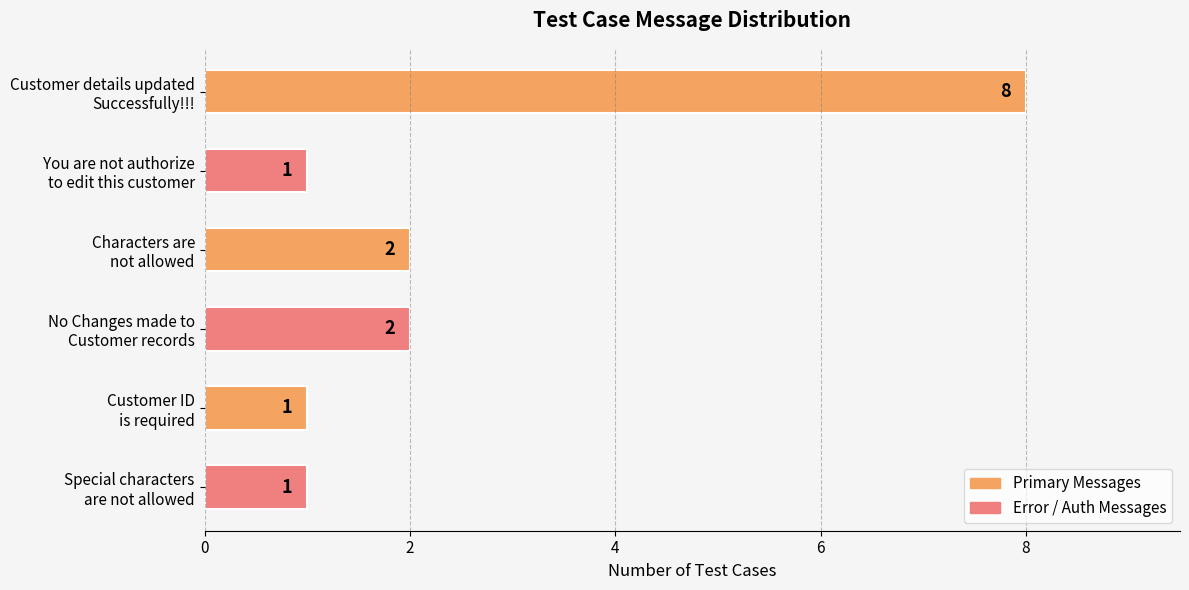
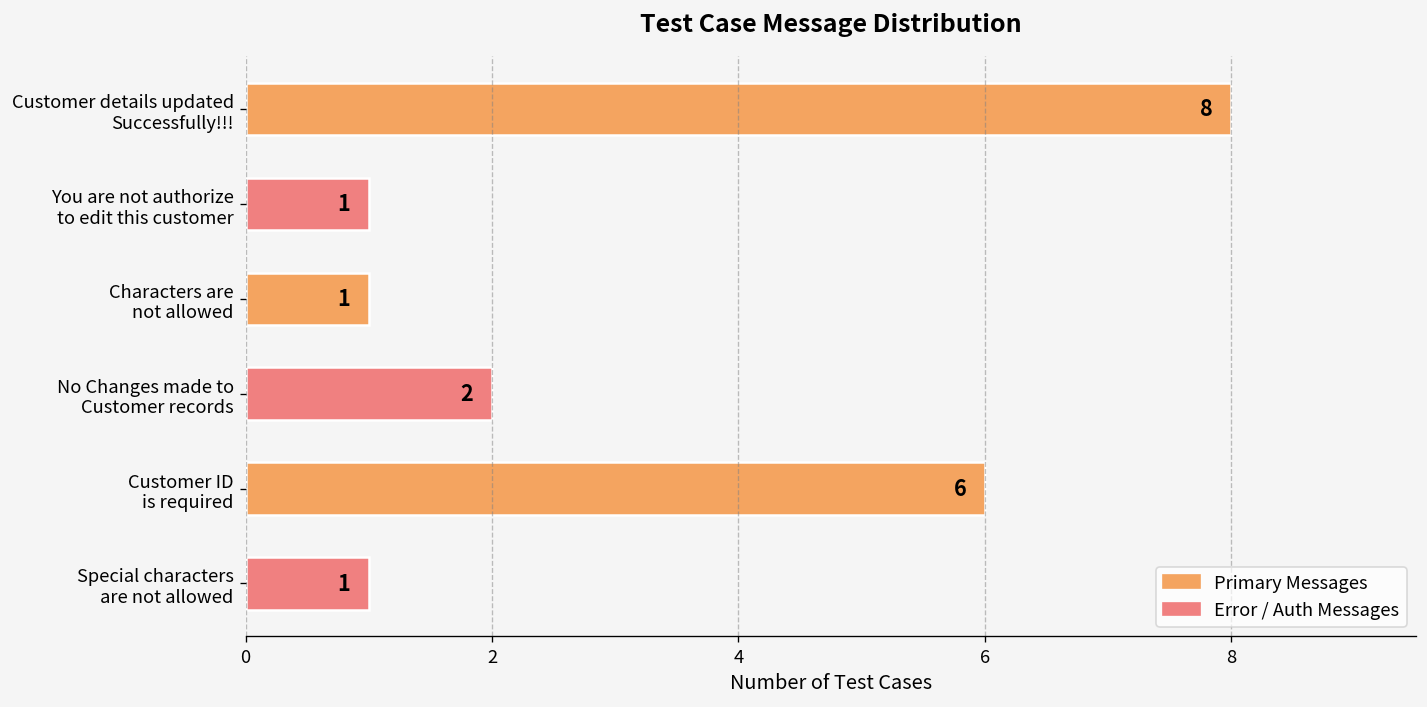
Characters are not allowed: 2 -> 1
Customer ID is required: 1 -> 6
